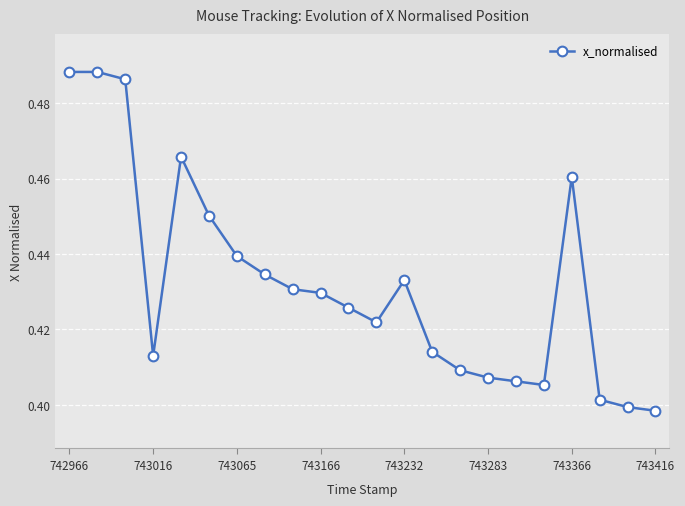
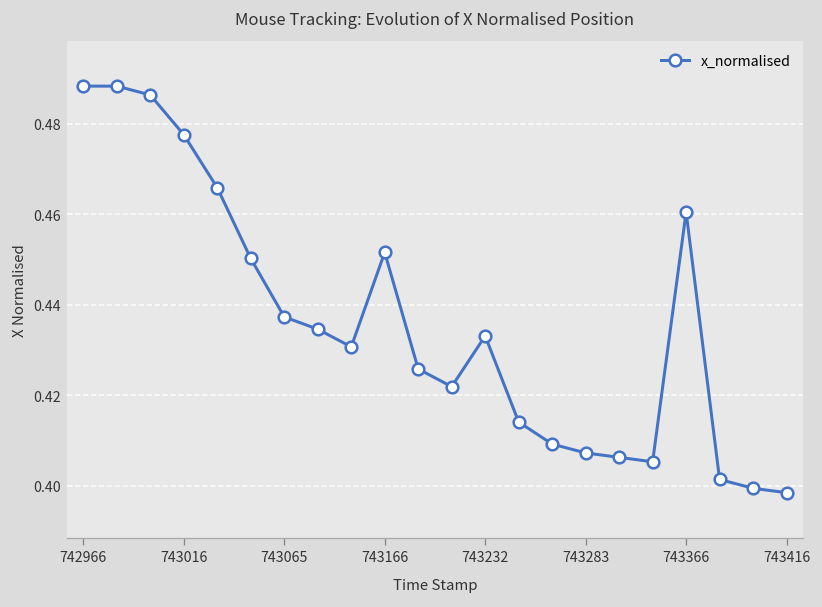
743016: 0.413 -> 0.478
743065: 0.439 -> 0.437
743166: 0.430 -> 0.452
